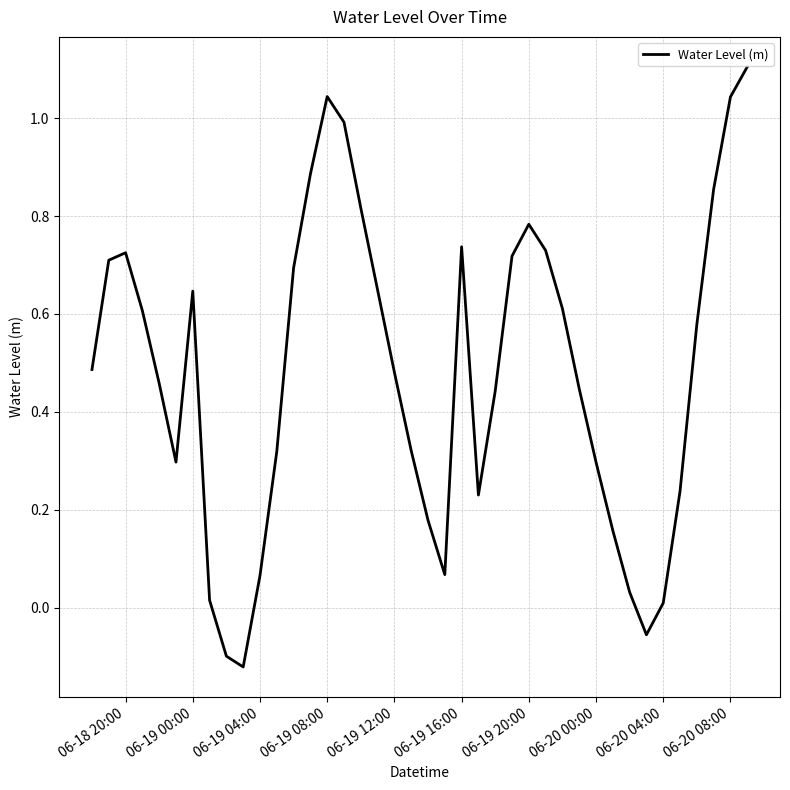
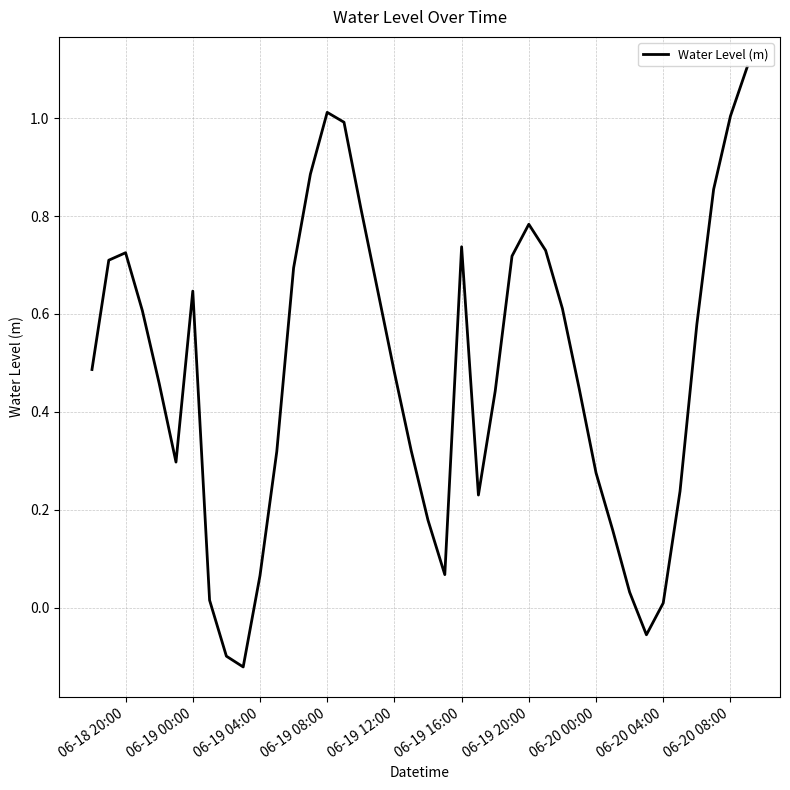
06-19 08:00: 1.04 -> 1.01
06-20 00:00: 0.30 -> 0.28
06-20 08:00: 1.04 -> 1.00
